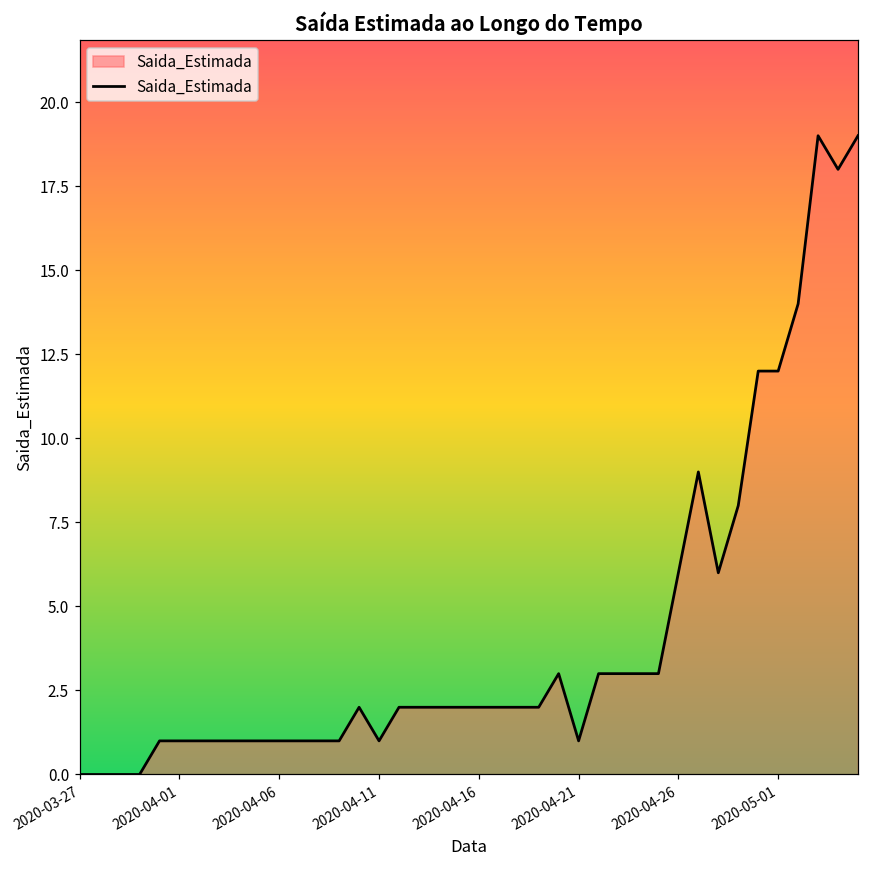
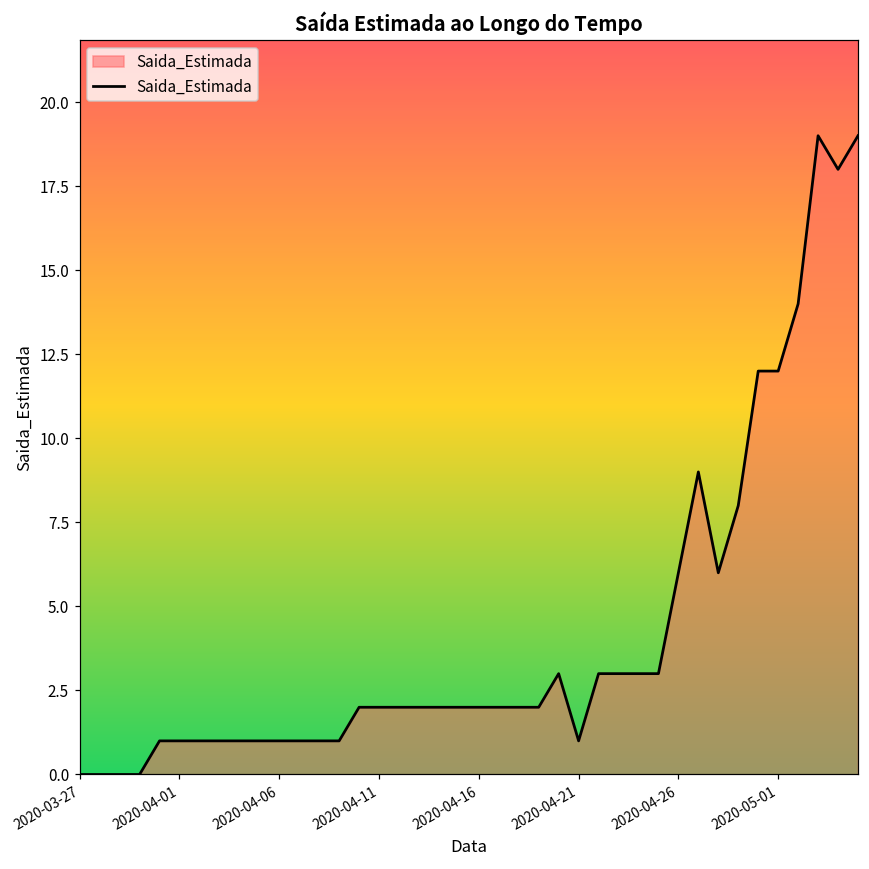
2020-04-11: 1 -> 2
